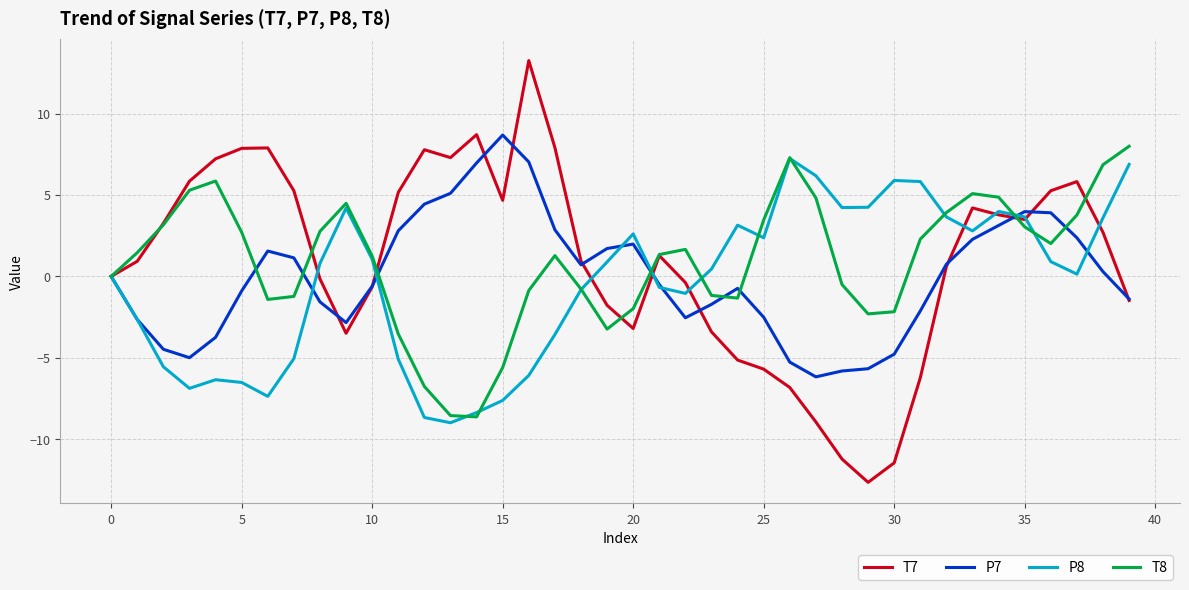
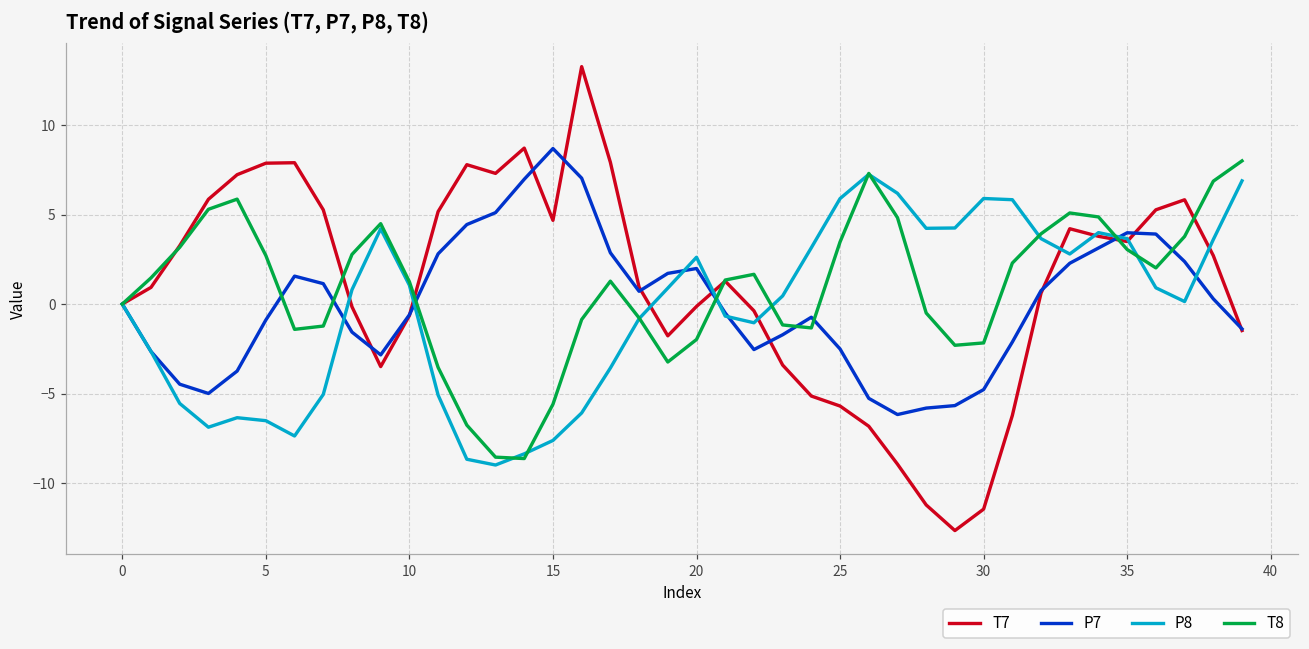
T7, 20: -3.2 -> -0.1
P8, 25: 2.4 -> 5.9
